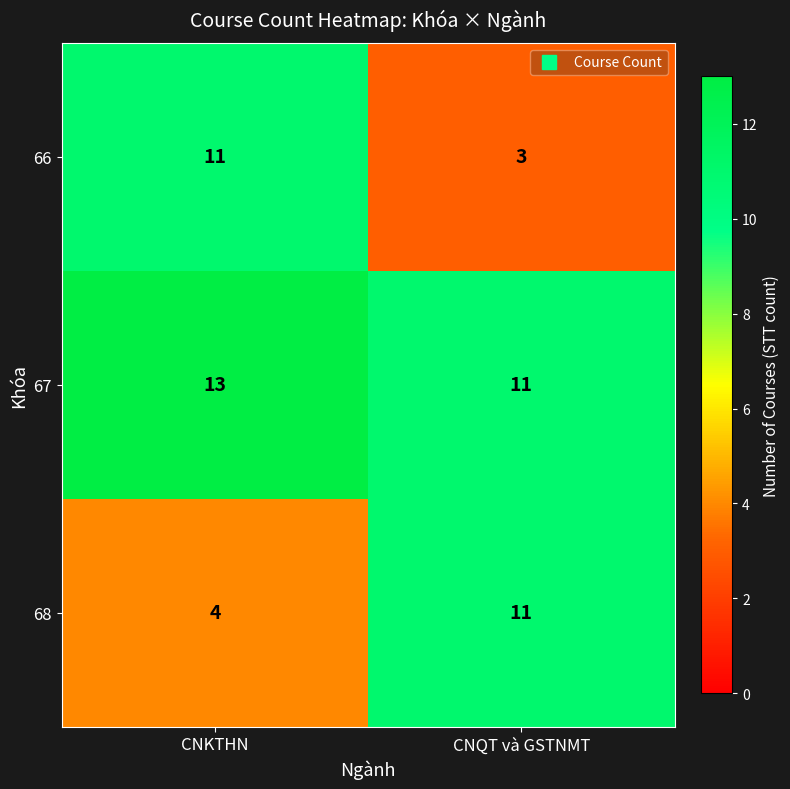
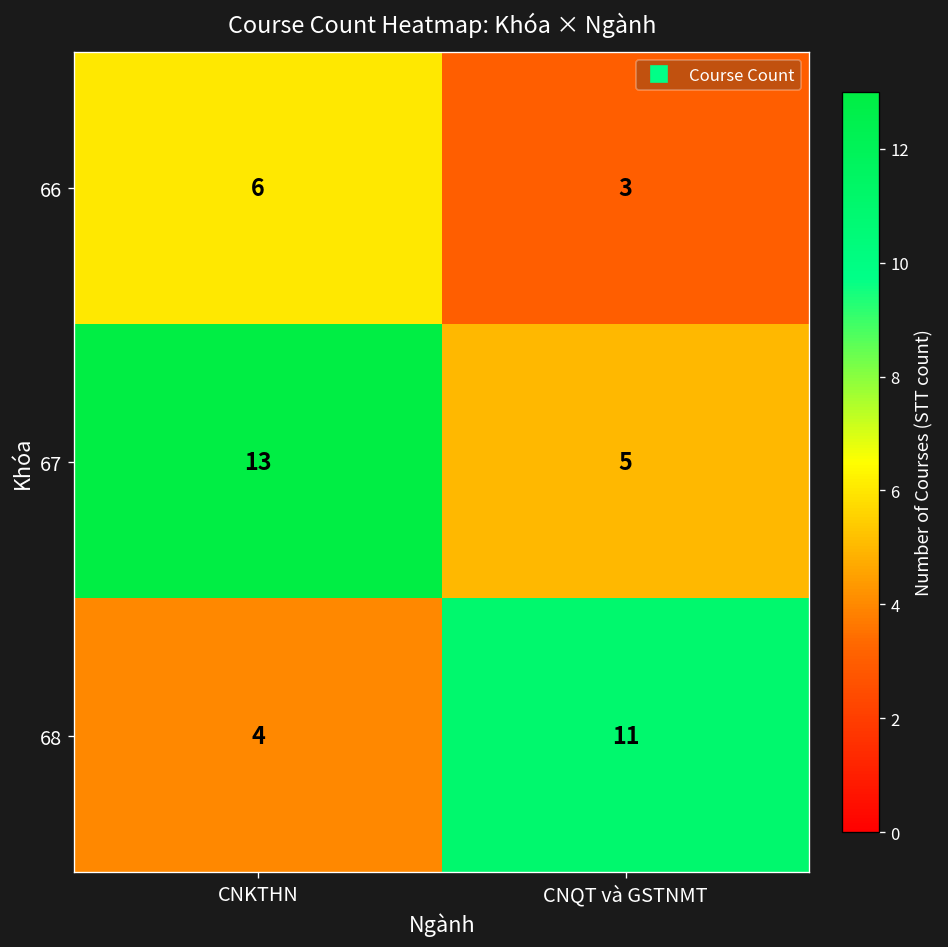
66, CNKTHN: 11 -> 6
67, CNQT và GSTNMT: 11 -> 5
